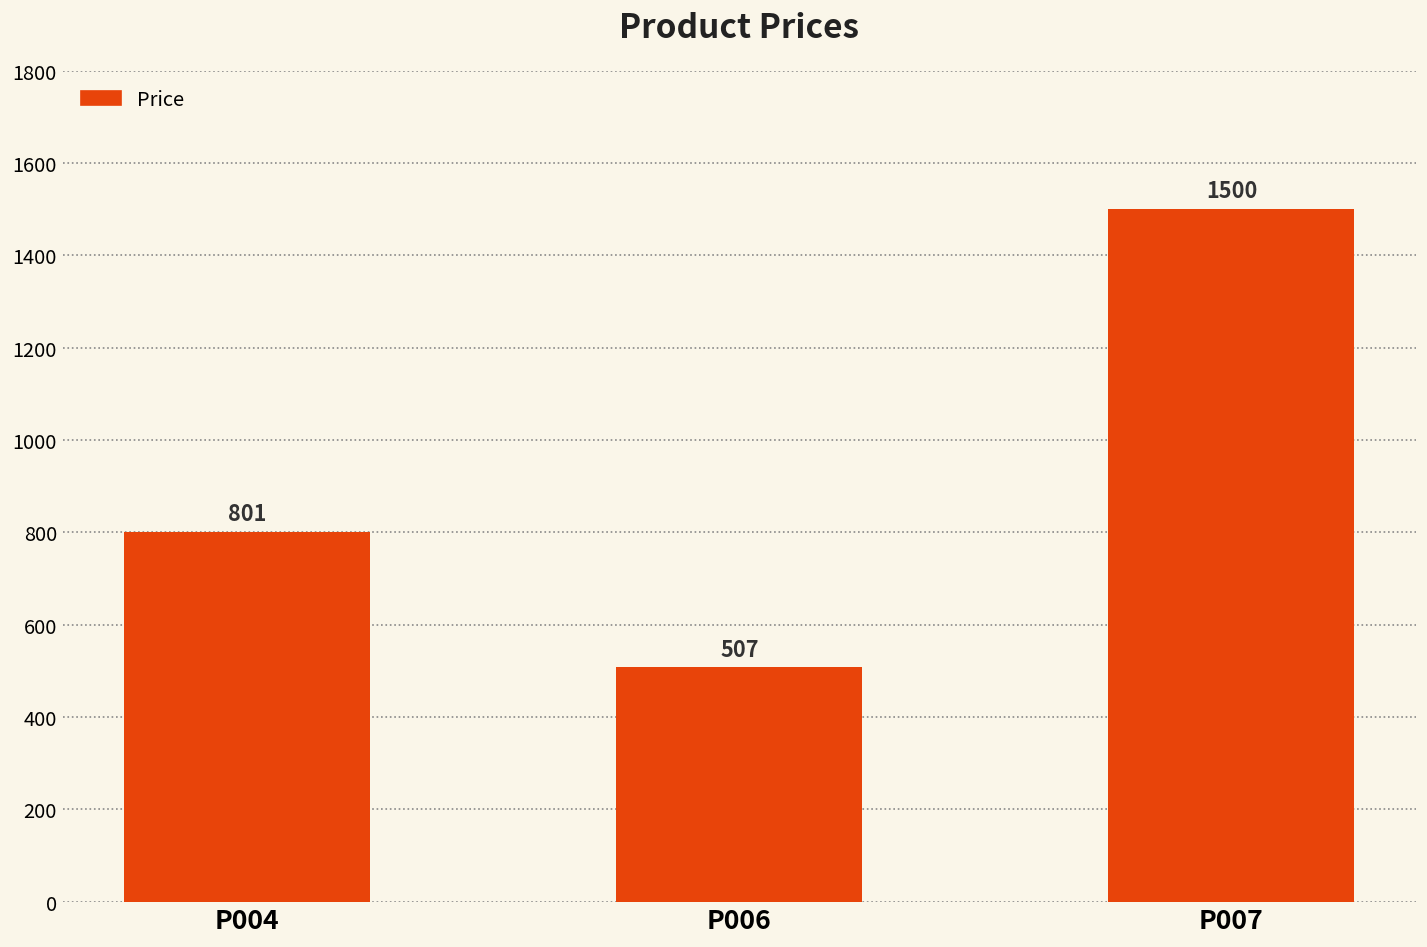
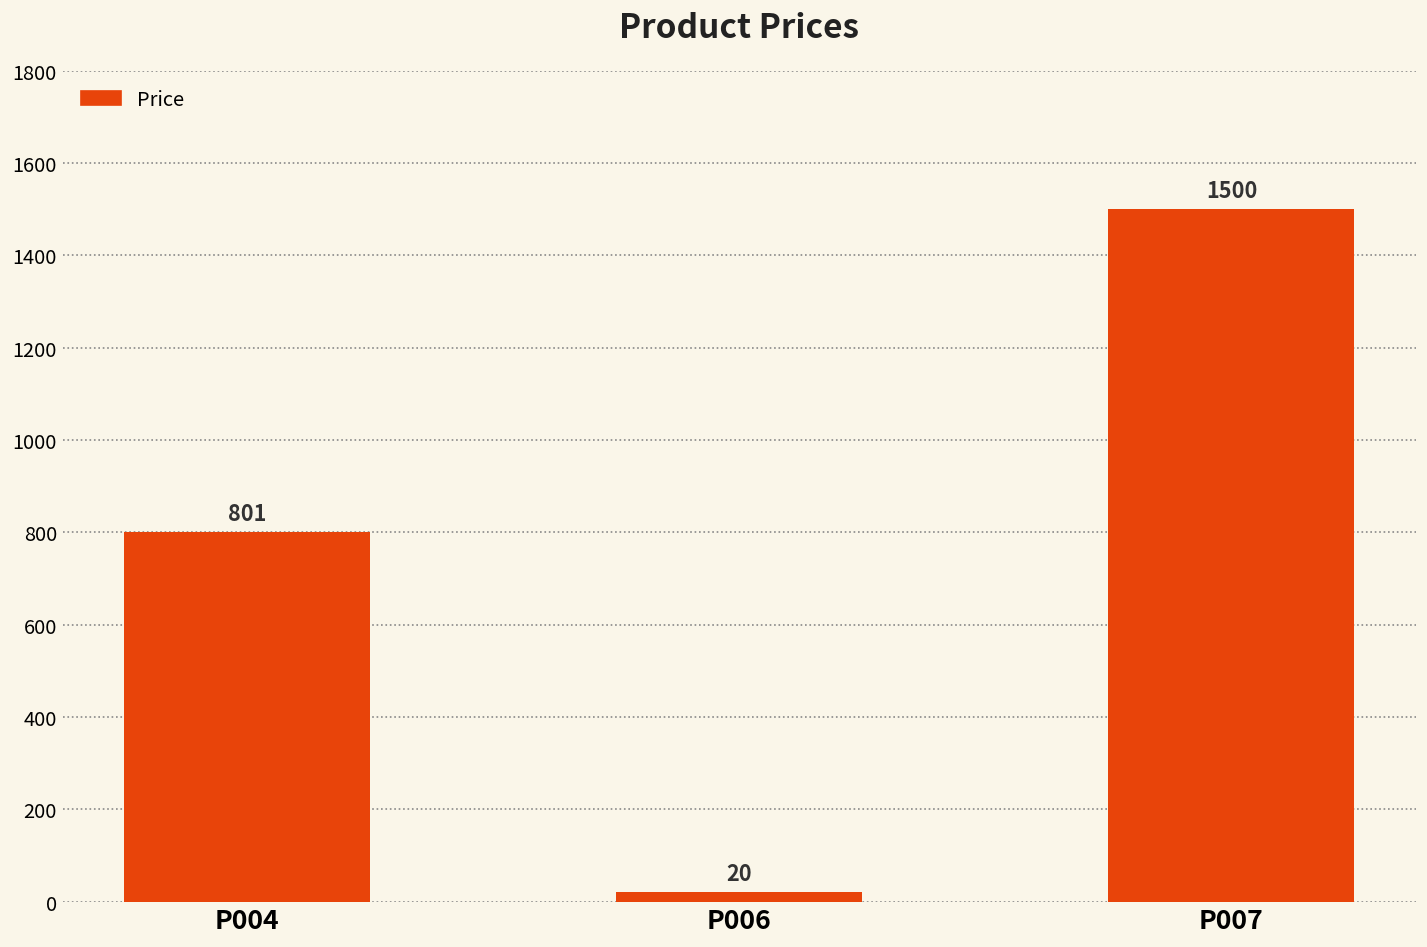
P006: 507 -> 20
